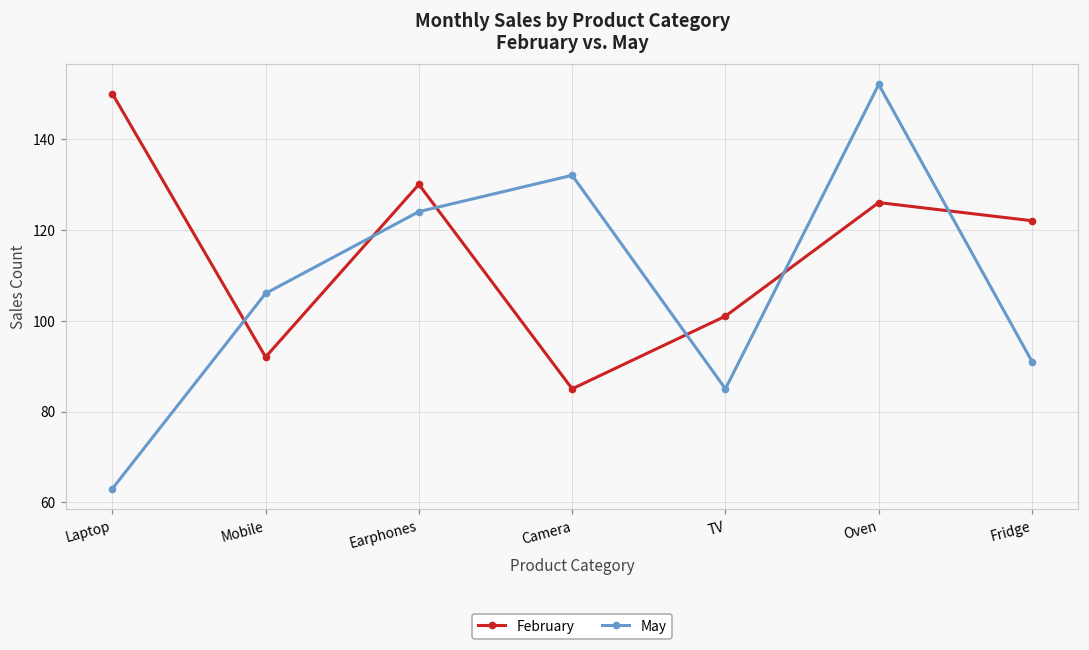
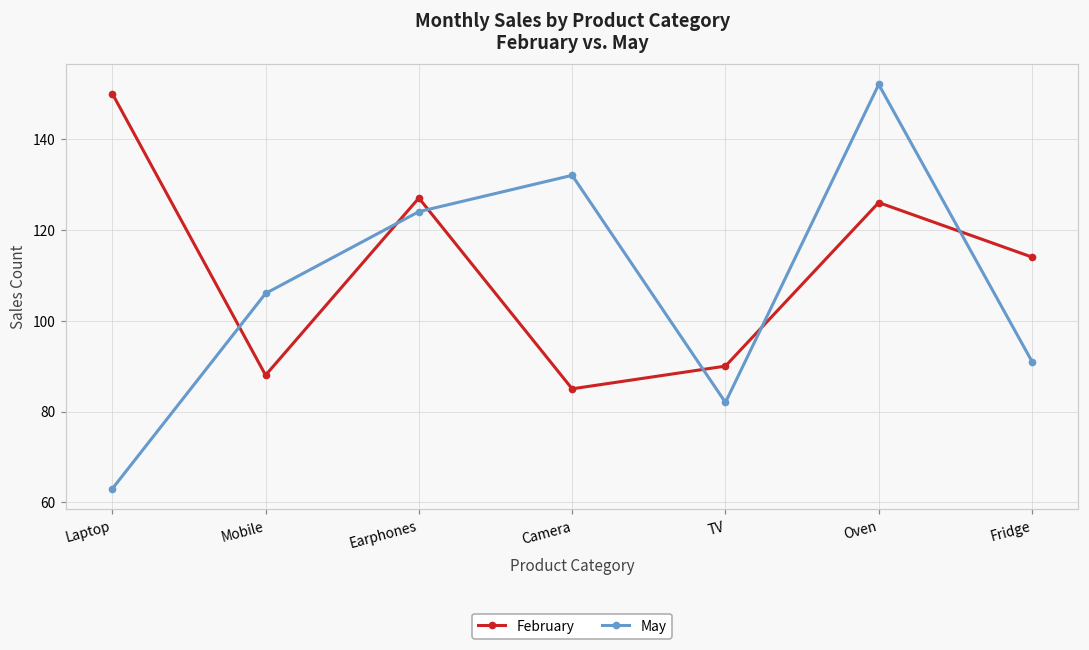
February, Mobile: 92 -> 88
February, Earphones: 130 -> 127
February, TV: 101 -> 90
May, TV: 85 -> 82
February, Fridge: 122 -> 114
